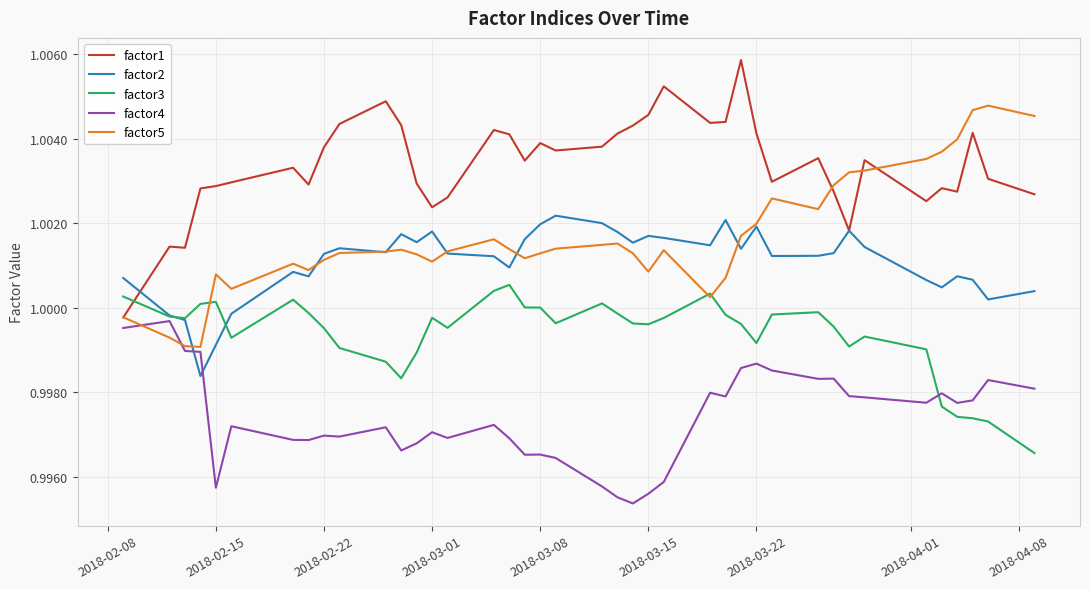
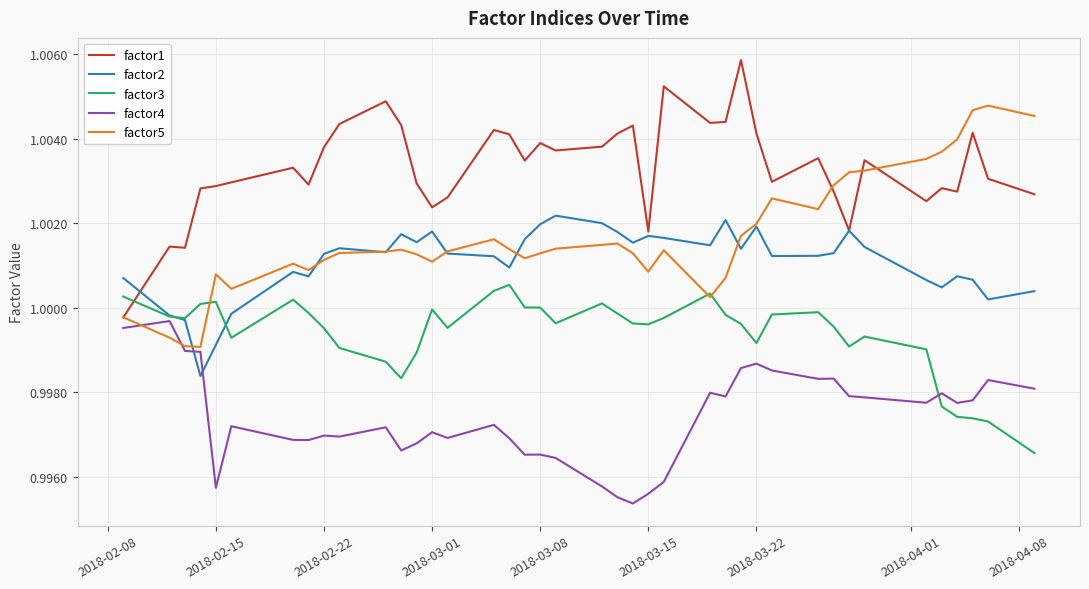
factor3, 2018-03-01: 0.9998 -> 1.0000
factor1, 2018-03-15: 1.0046 -> 1.0018
